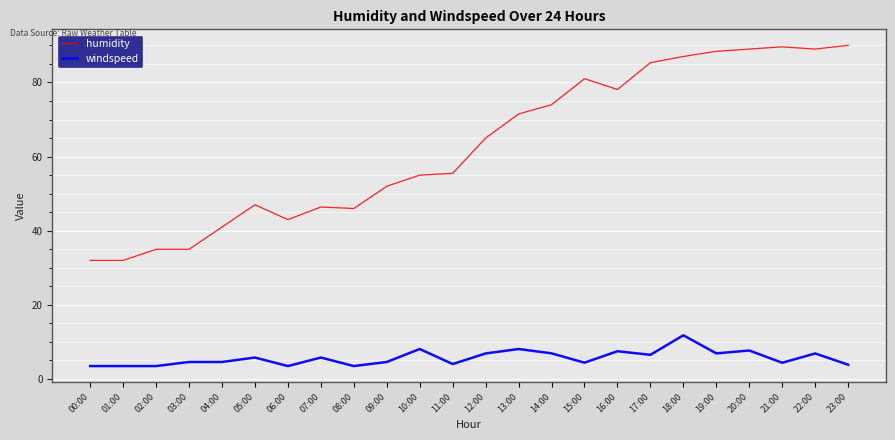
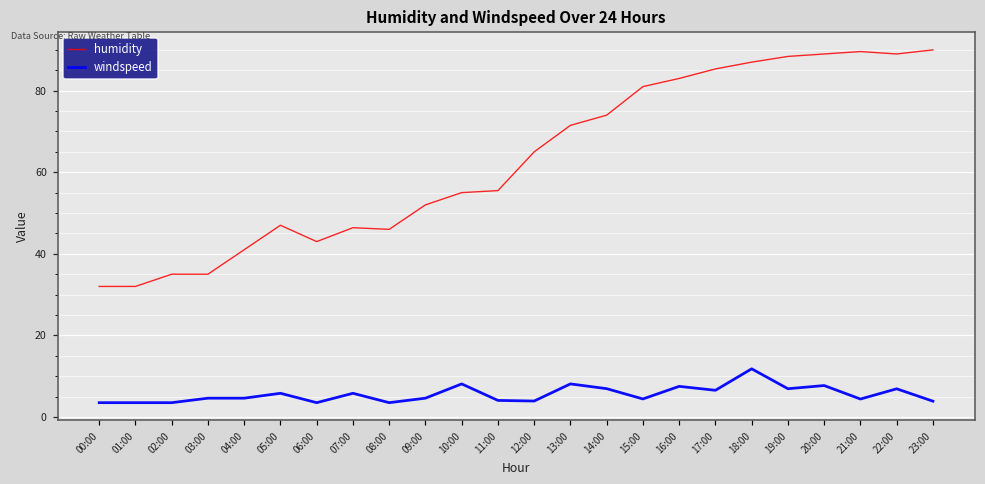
windspeed, 12:00: 7 -> 4
humidity, 16:00: 78 -> 83
